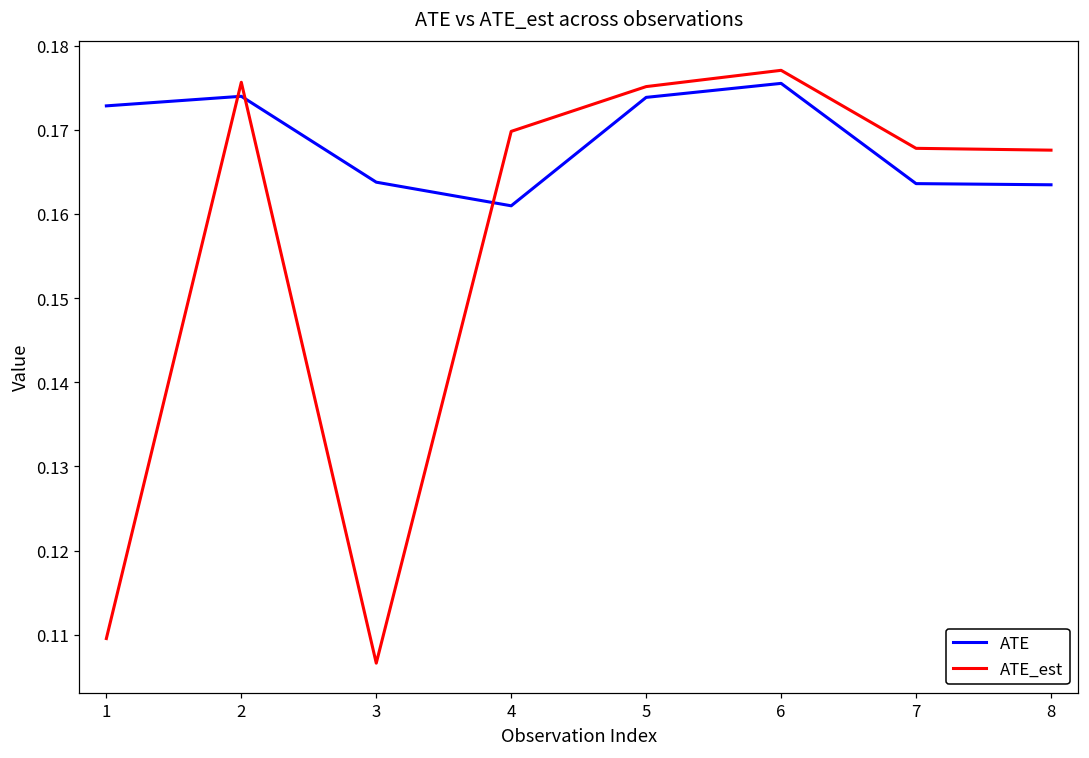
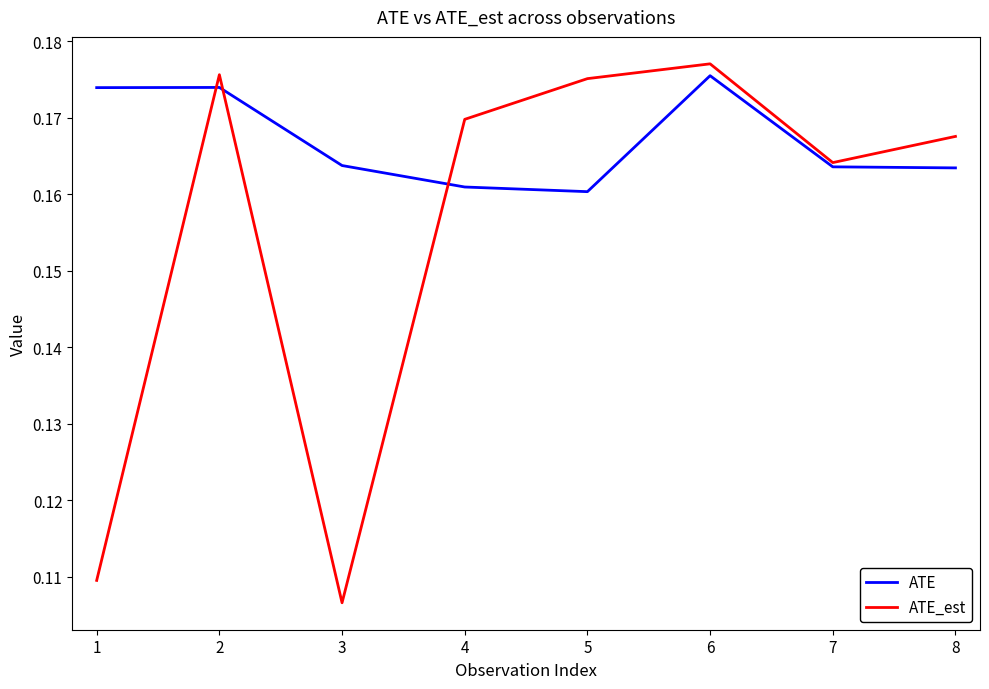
ATE, 1: 0.173 -> 0.174
ATE, 5: 0.174 -> 0.160
ATE_est, 7: 0.168 -> 0.164
